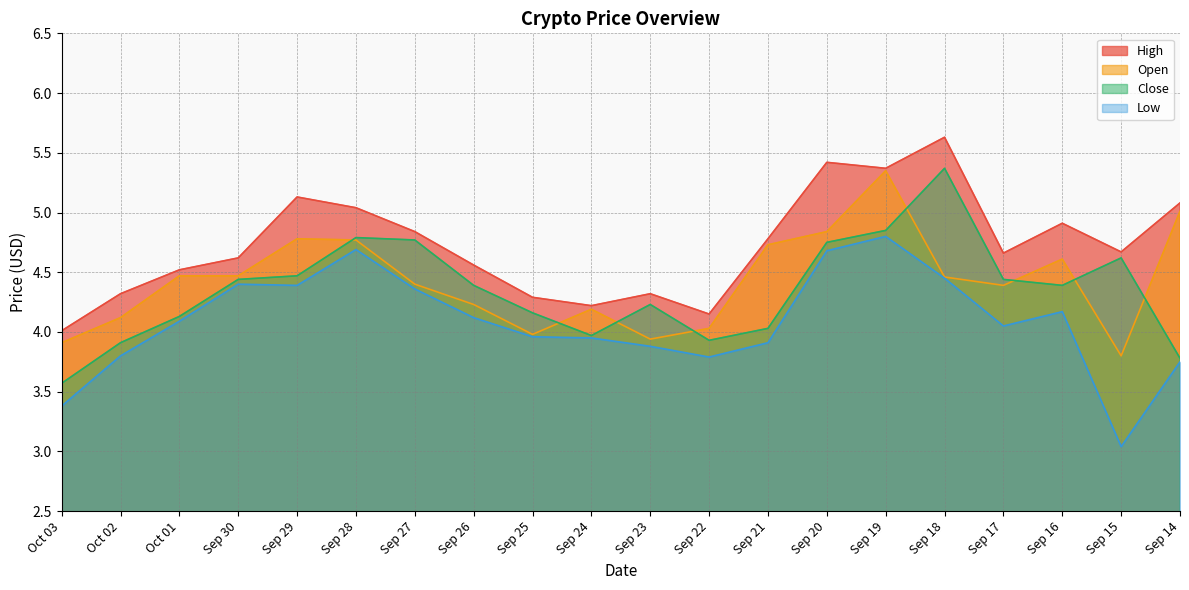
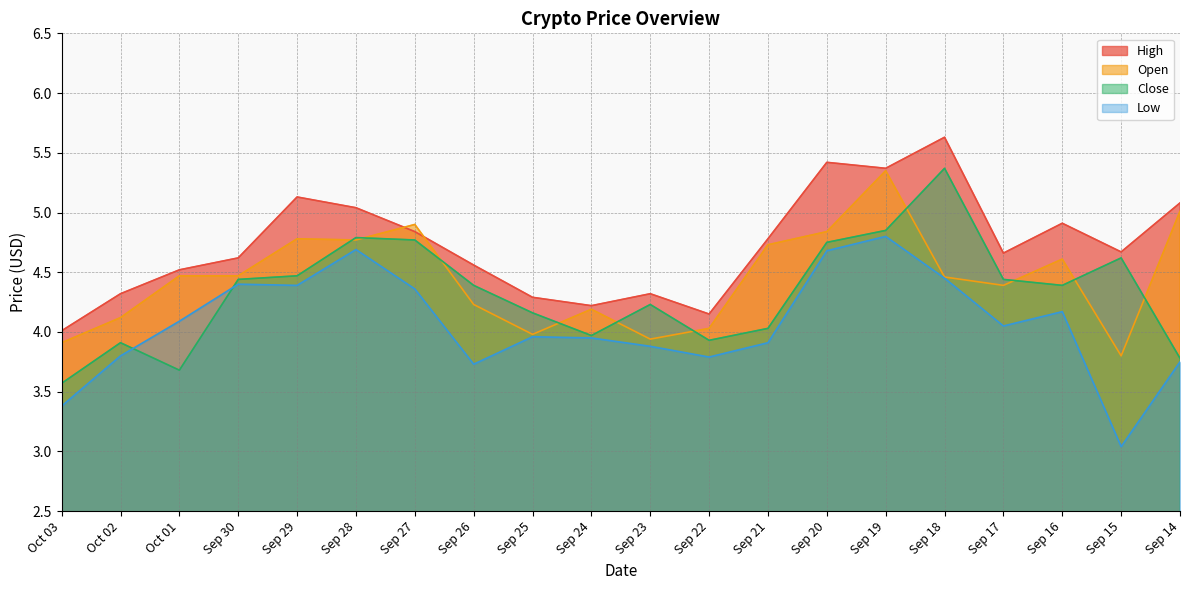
Close, Oct 01: 4.13 -> 3.68
Open, Sep 27: 4.4 -> 4.9
Low, Sep 26: 4.12 -> 3.73
